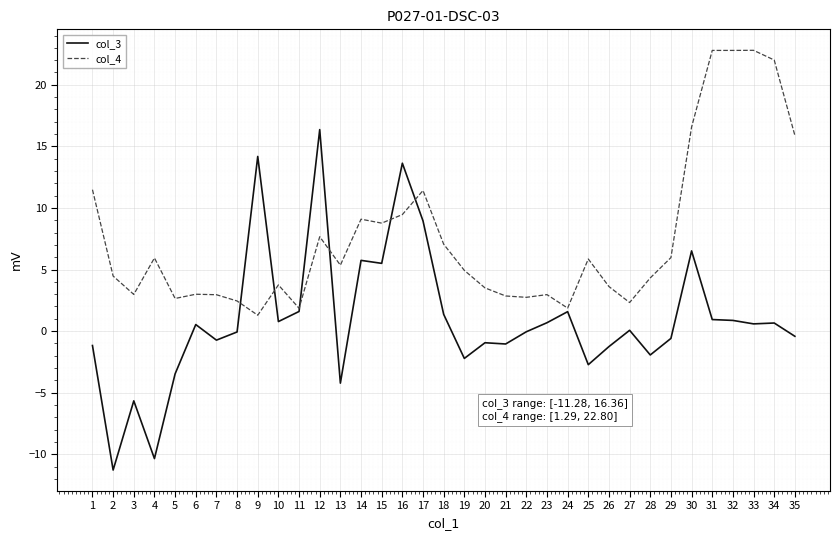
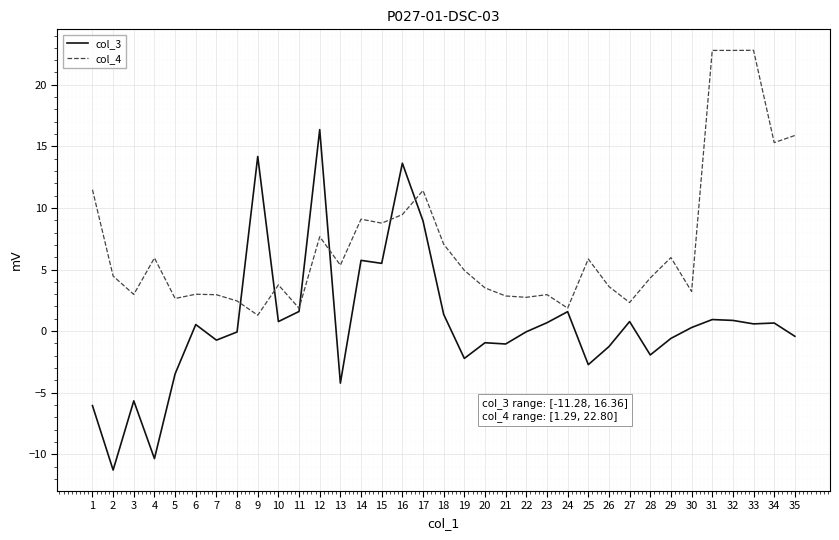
col_3, 1: -1.2 -> -6.1
col_3, 27: 0.1 -> 0.8
col_3, 30: 6.5 -> 0.3
col_4, 30: 16.6 -> 3.2
col_4, 34: 22.0 -> 15.3
